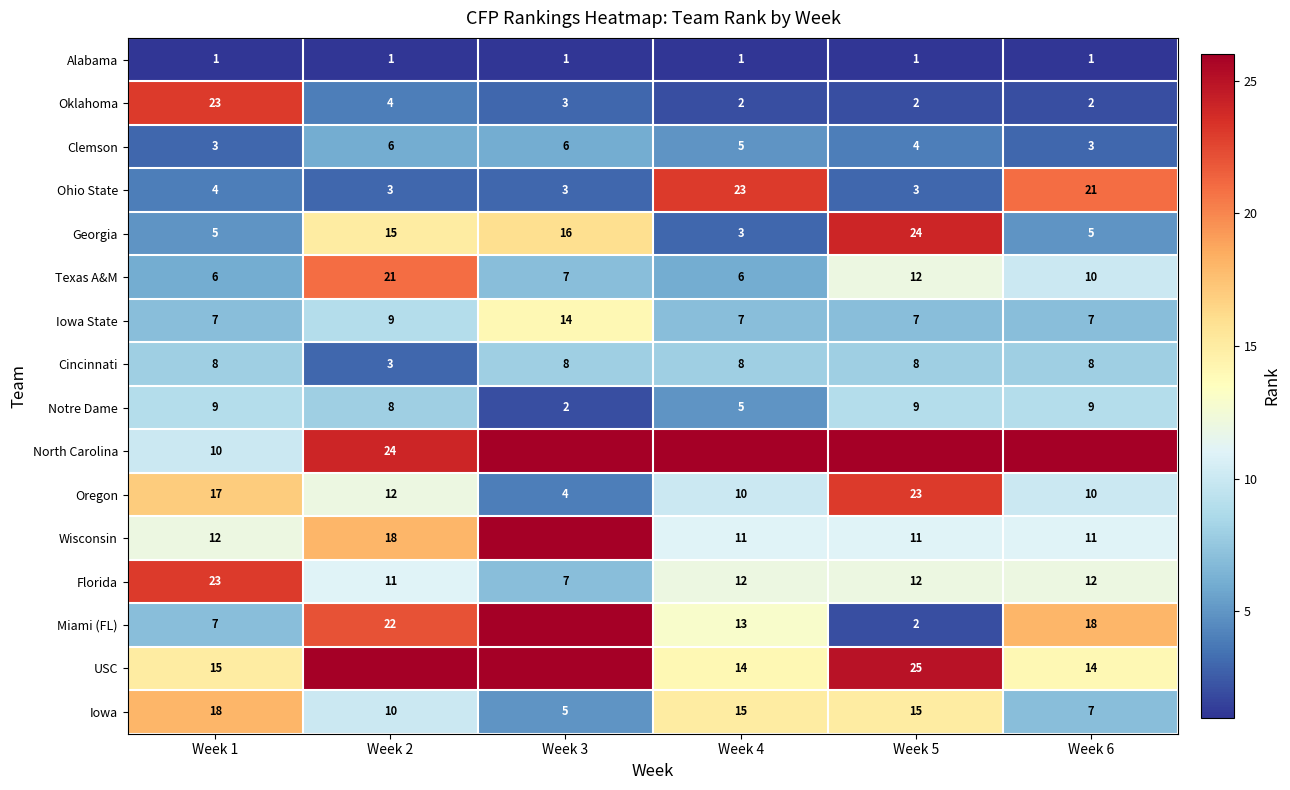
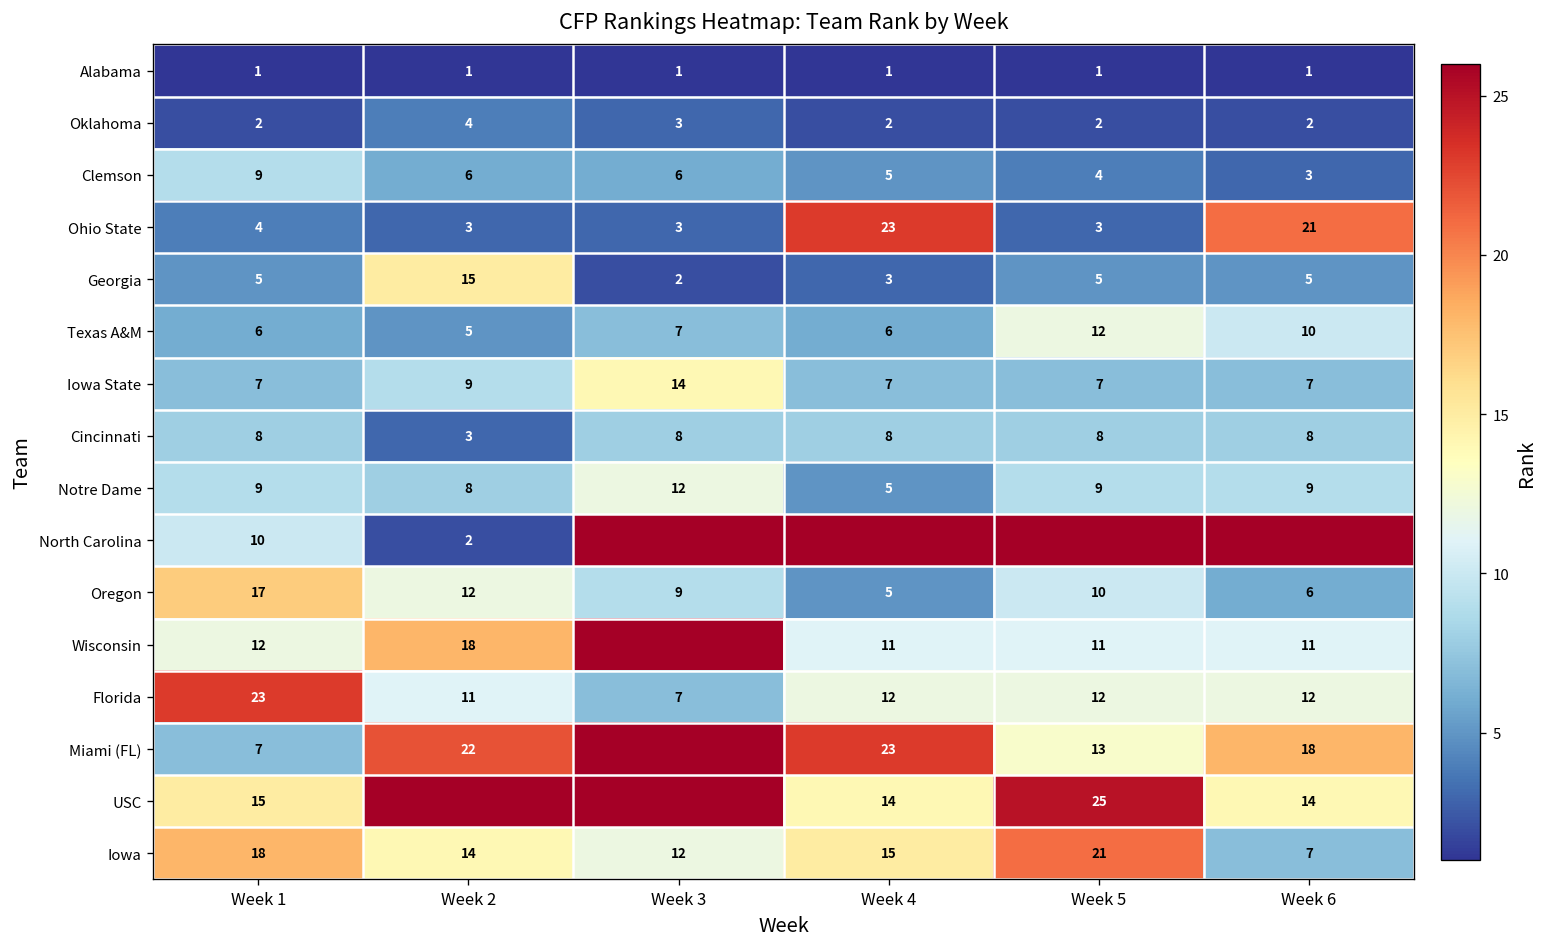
Oklahoma, Week 1: 23 -> 2
Clemson, Week 1: 3 -> 9
Georgia, Week 3: 16 -> 2
Georgia, Week 5: 24 -> 5
Texas A&M, Week 2: 21 -> 5
Notre Dame, Week 3: 2 -> 12
North Carolina, Week 2: 24 -> 2
Oregon, Week 3: 4 -> 9
Oregon, Week 4: 10 -> 5
Oregon, Week 5: 23 -> 10
Oregon, Week 6: 10 -> 6
Miami (FL), Week 4: 13 -> 23
Miami (FL), Week 5: 2 -> 13
Iowa, Week 2: 10 -> 14
Iowa, Week 3: 5 -> 12
Iowa, Week 5: 15 -> 21
